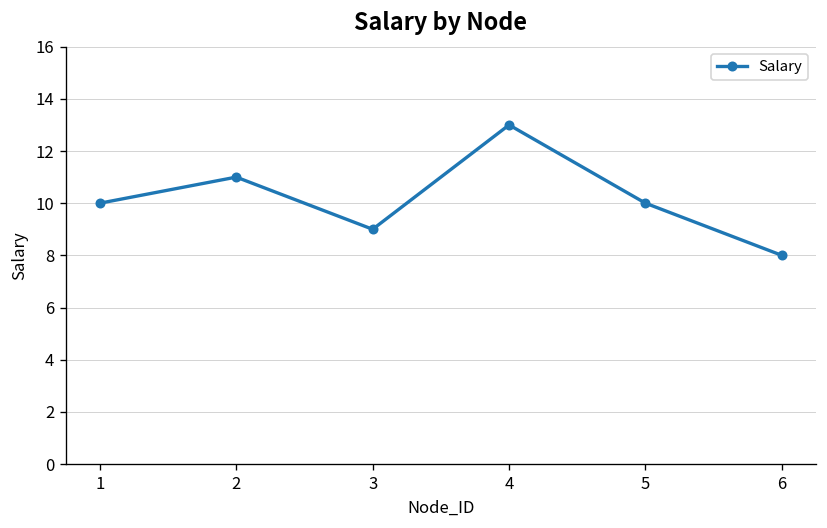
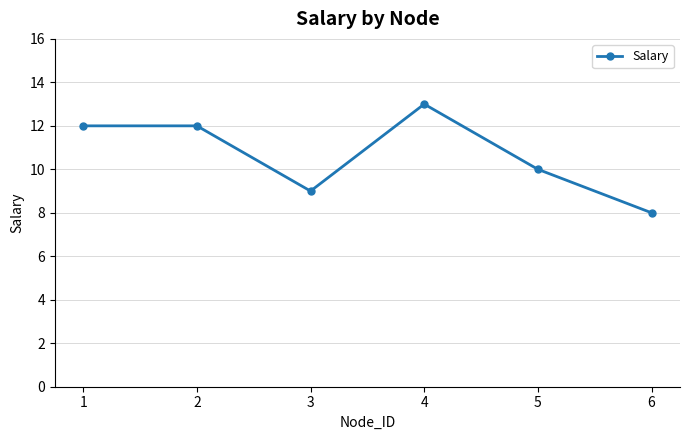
1: 10 -> 12
2: 11 -> 12
